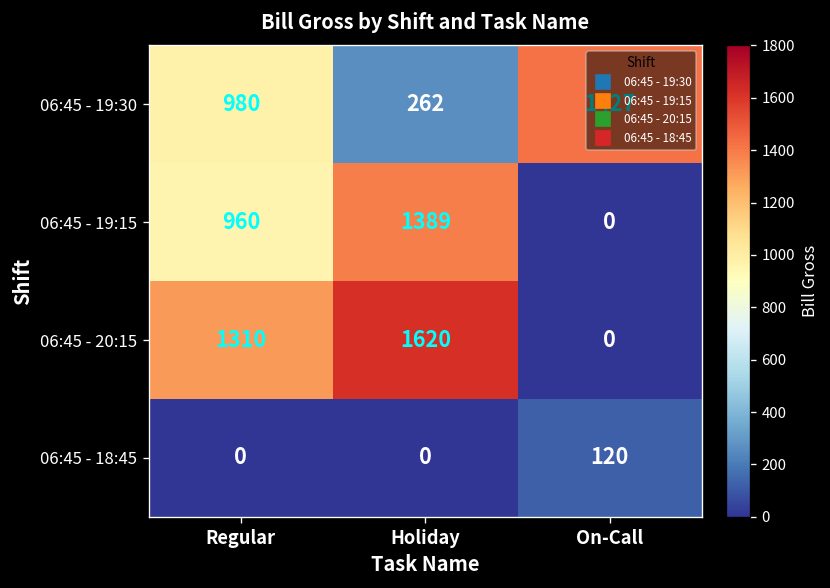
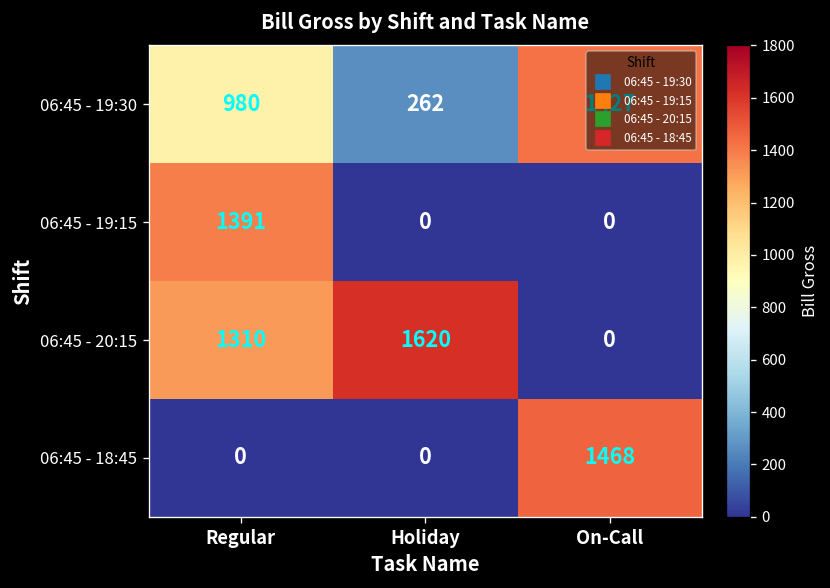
06:45 - 19:15, Regular: 960 -> 1391
06:45 - 19:15, Holiday: 1389 -> 0
06:45 - 18:45, On-Call: 120 -> 1468
